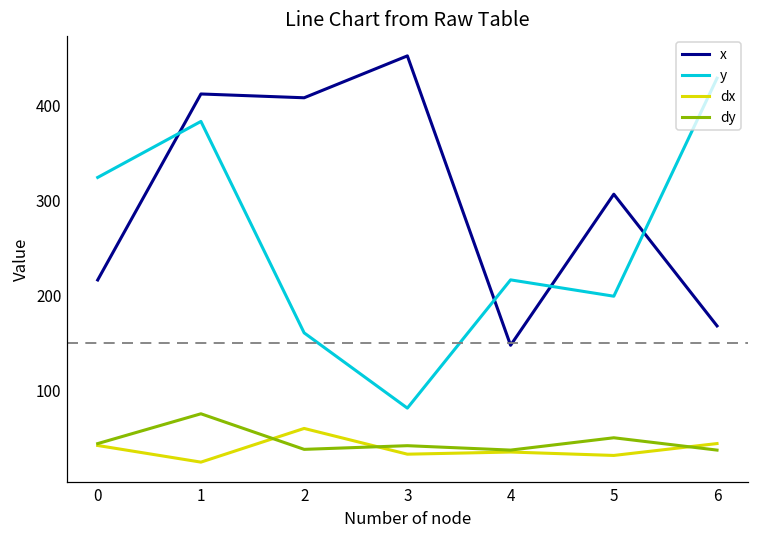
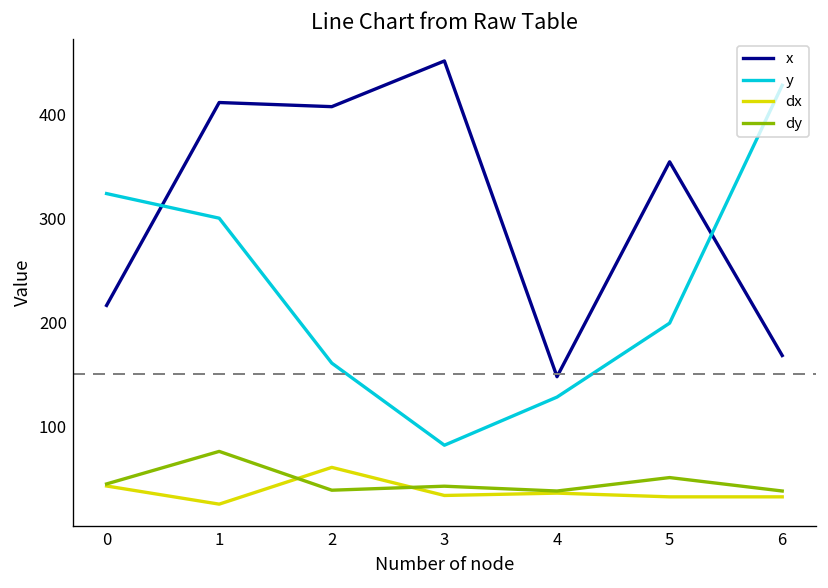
y, 1: 380 -> 300
y, 4: 220 -> 130
x, 5: 310 -> 350
dx, 6: 40 -> 30
